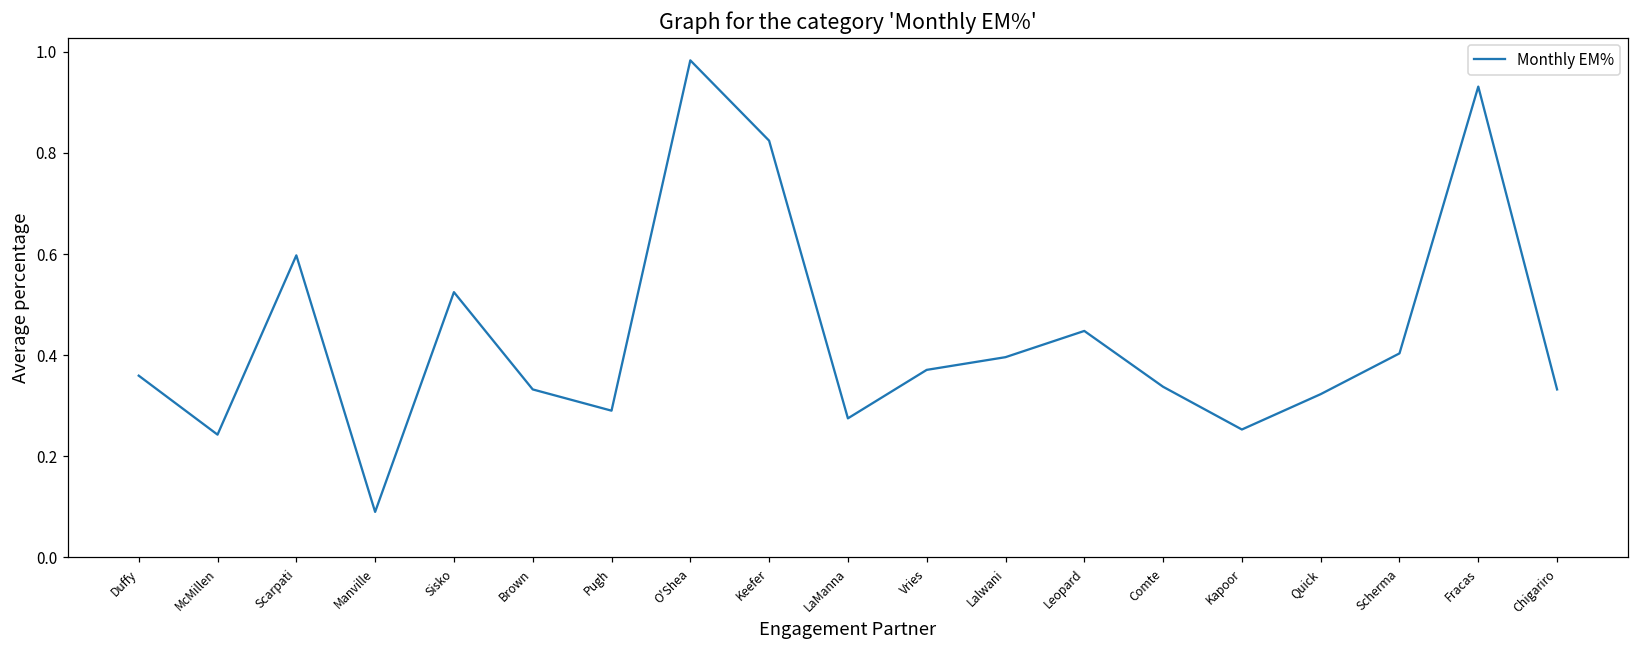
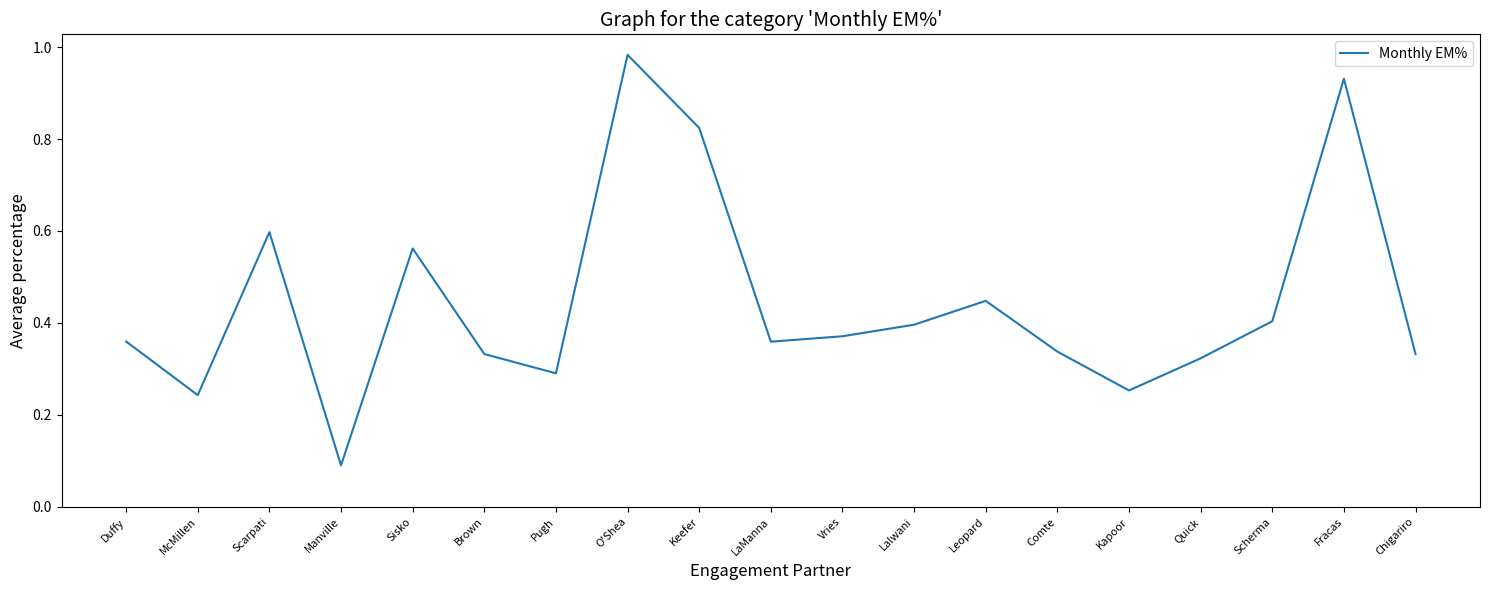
Sisko: 0.52 -> 0.56
LaManna: 0.28 -> 0.36
